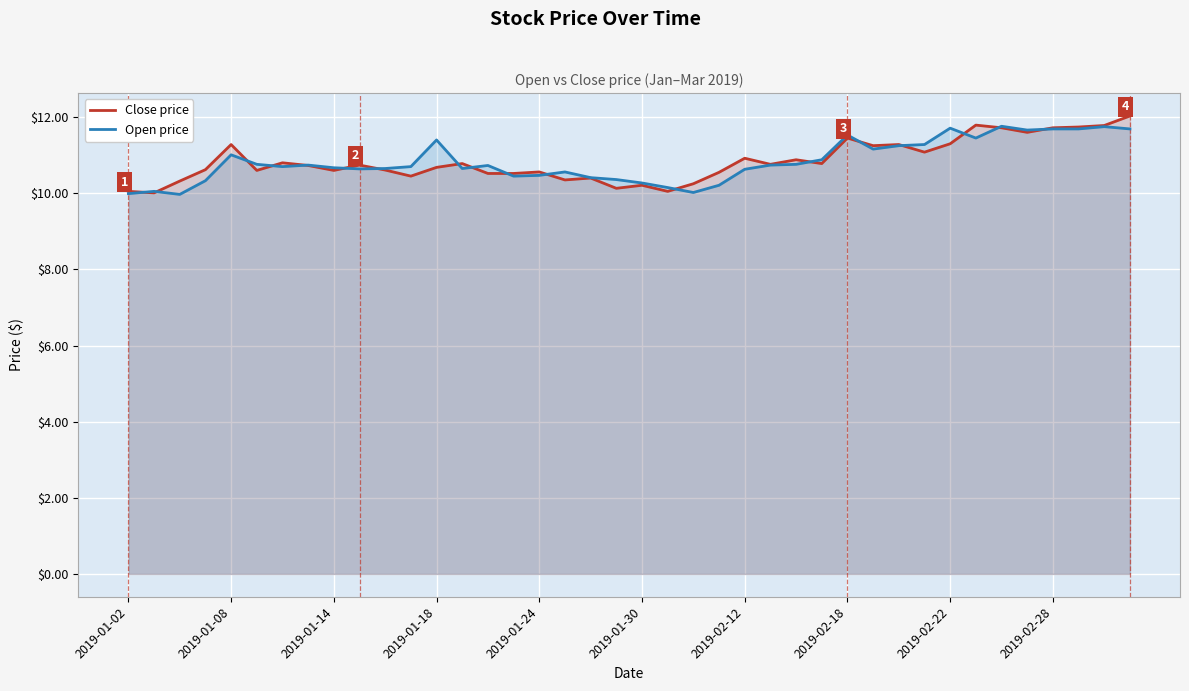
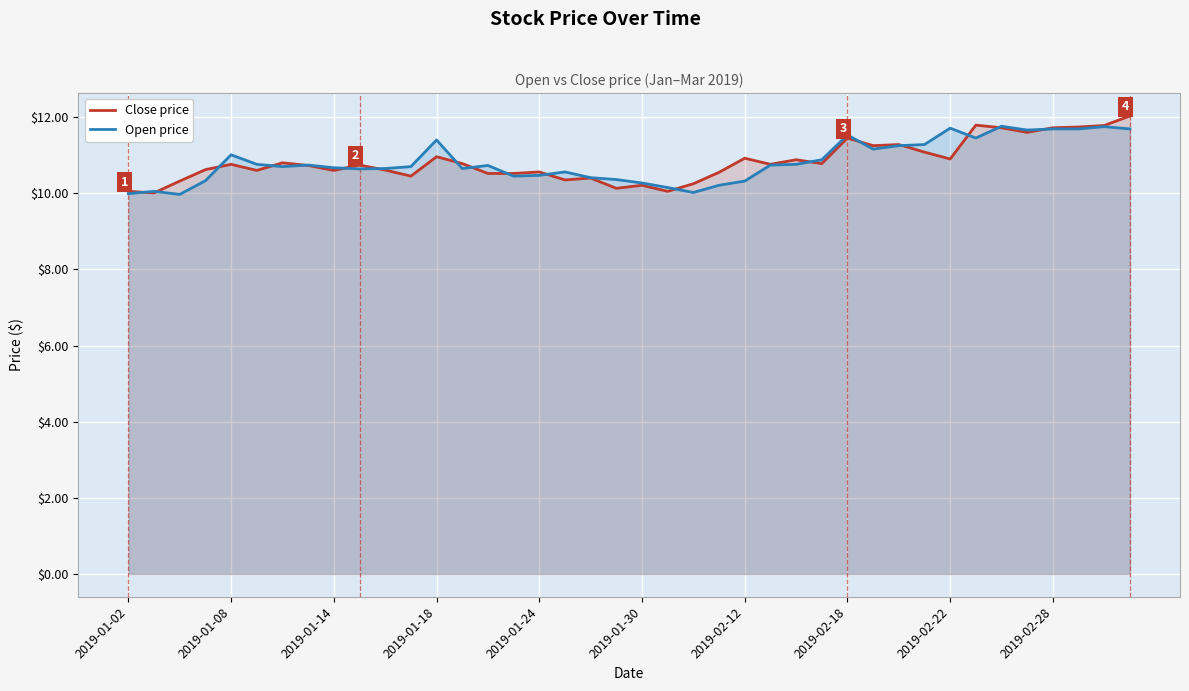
Close price, 2019-01-08: $11.3 -> $10.8
Close price, 2019-01-18: $10.7 -> $11.0
Open price, 2019-02-12: $10.6 -> $10.3
Close price, 2019-02-22: $11.3 -> $10.9
